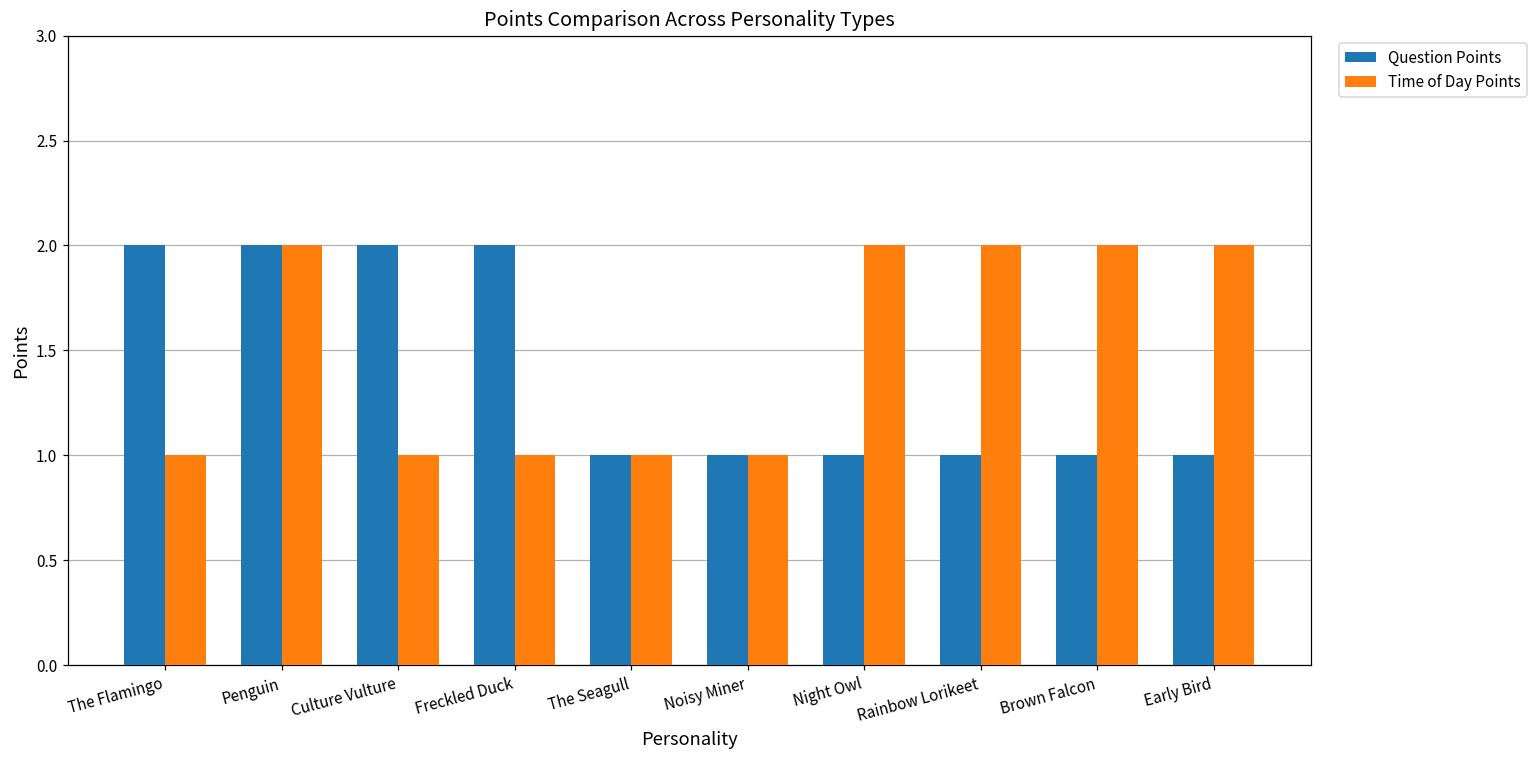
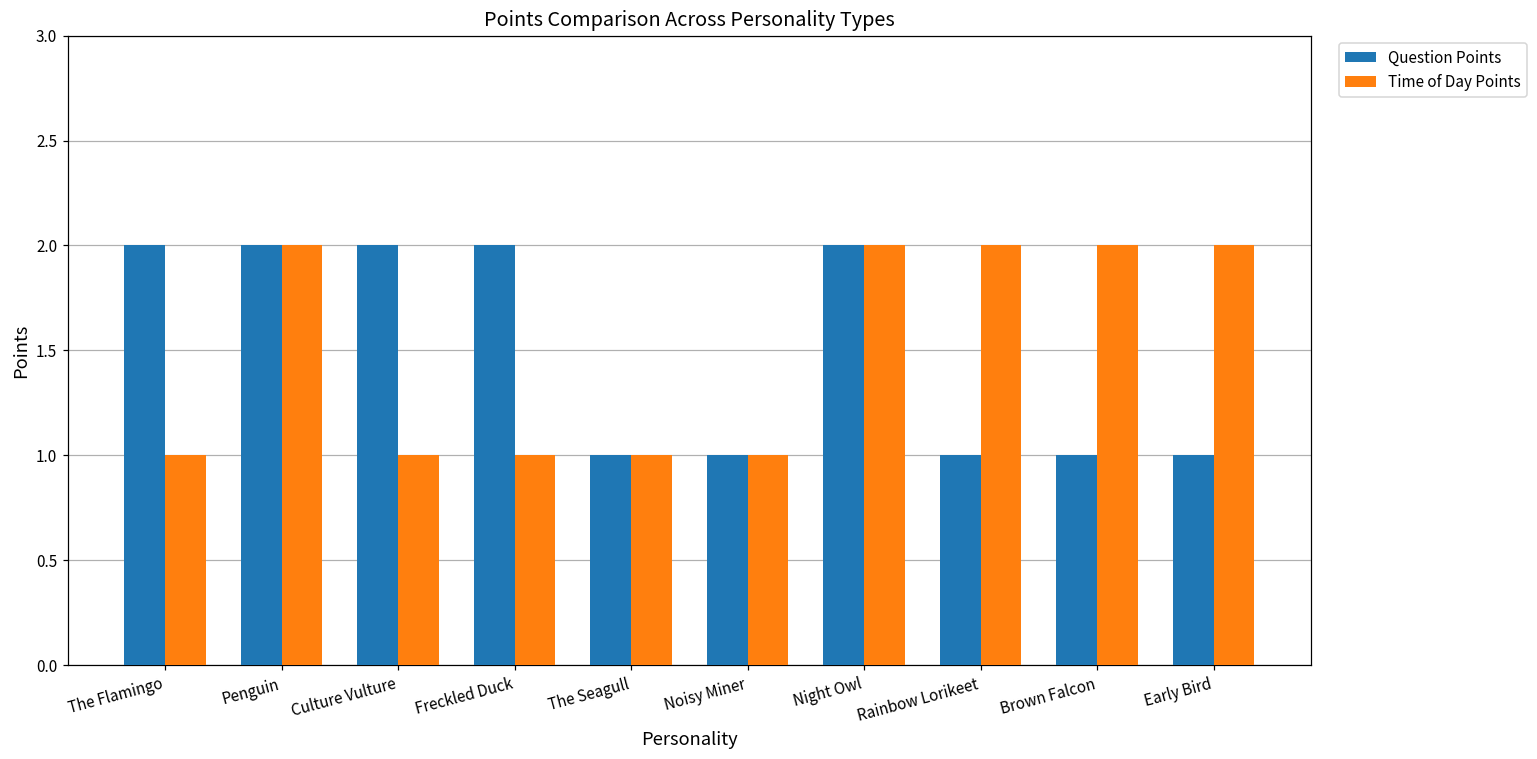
Question Points, Night Owl: 1 -> 2
